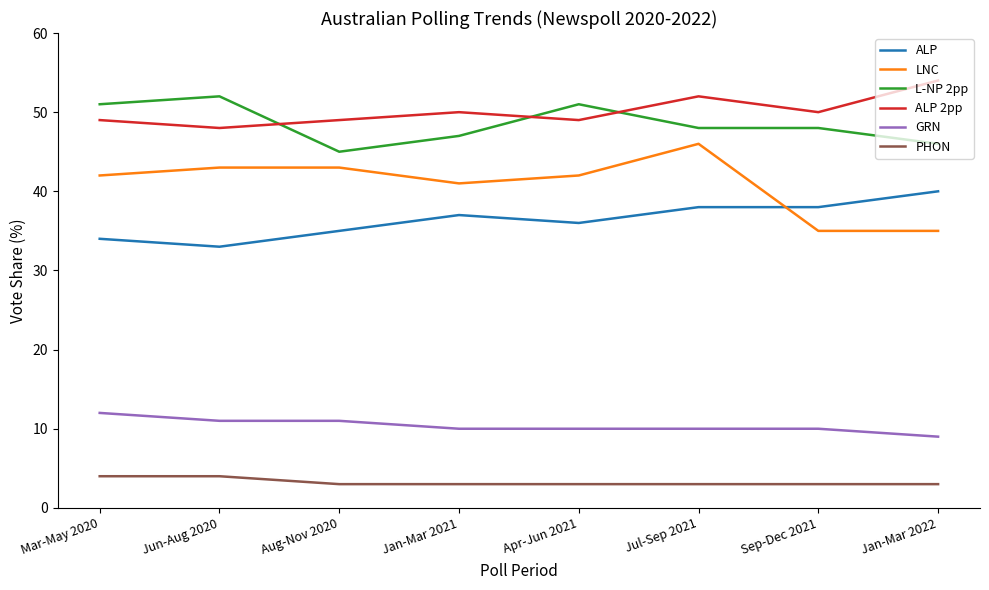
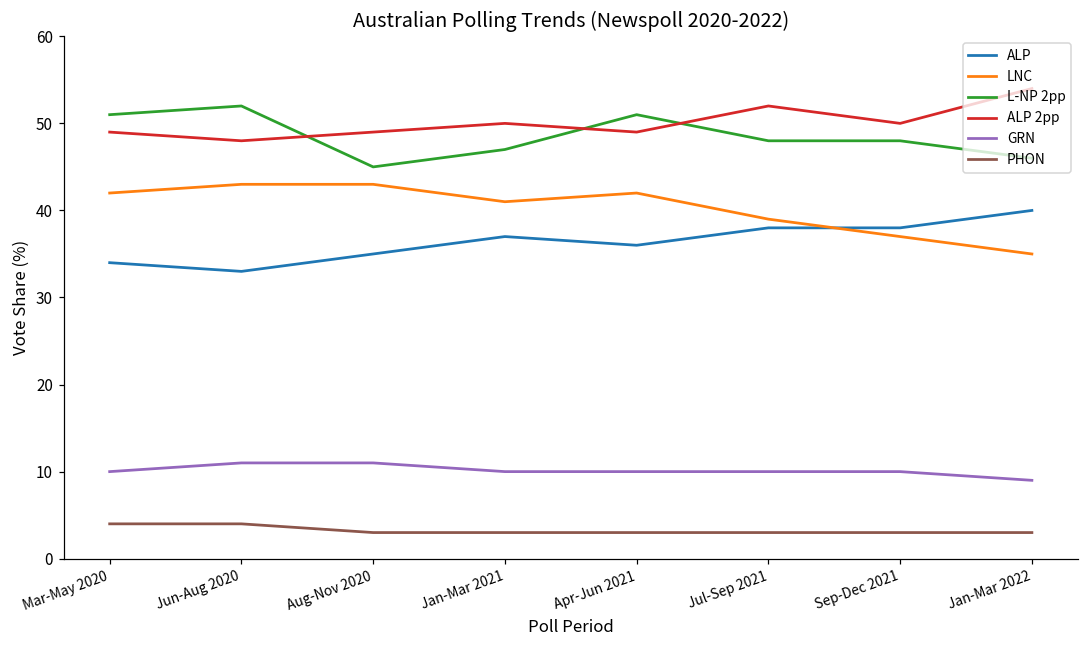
GRN, Mar-May 2020: 12 -> 10
LNC, Jul-Sep 2021: 46 -> 39
LNC, Sep-Dec 2021: 35 -> 37
